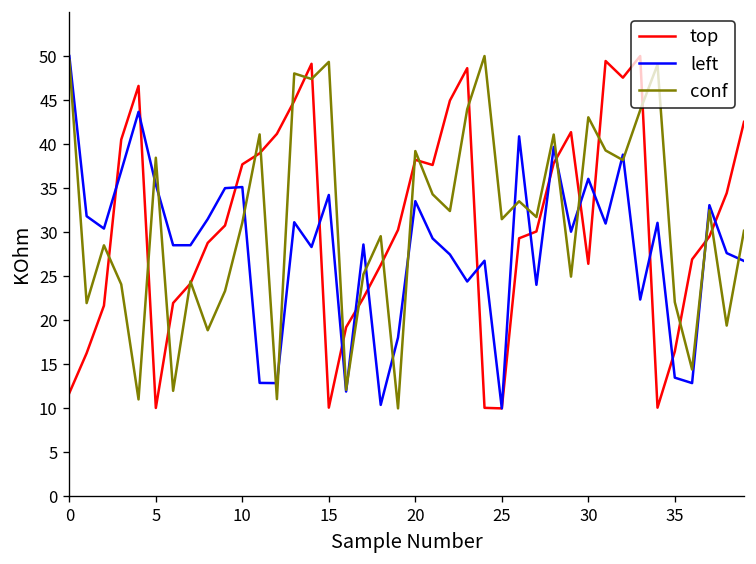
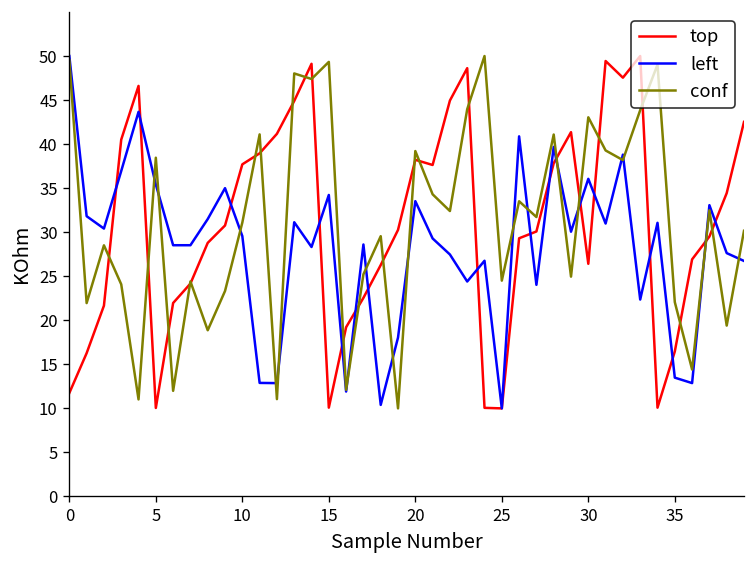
left, 10: 35 -> 30
conf, 25: 31 -> 25
